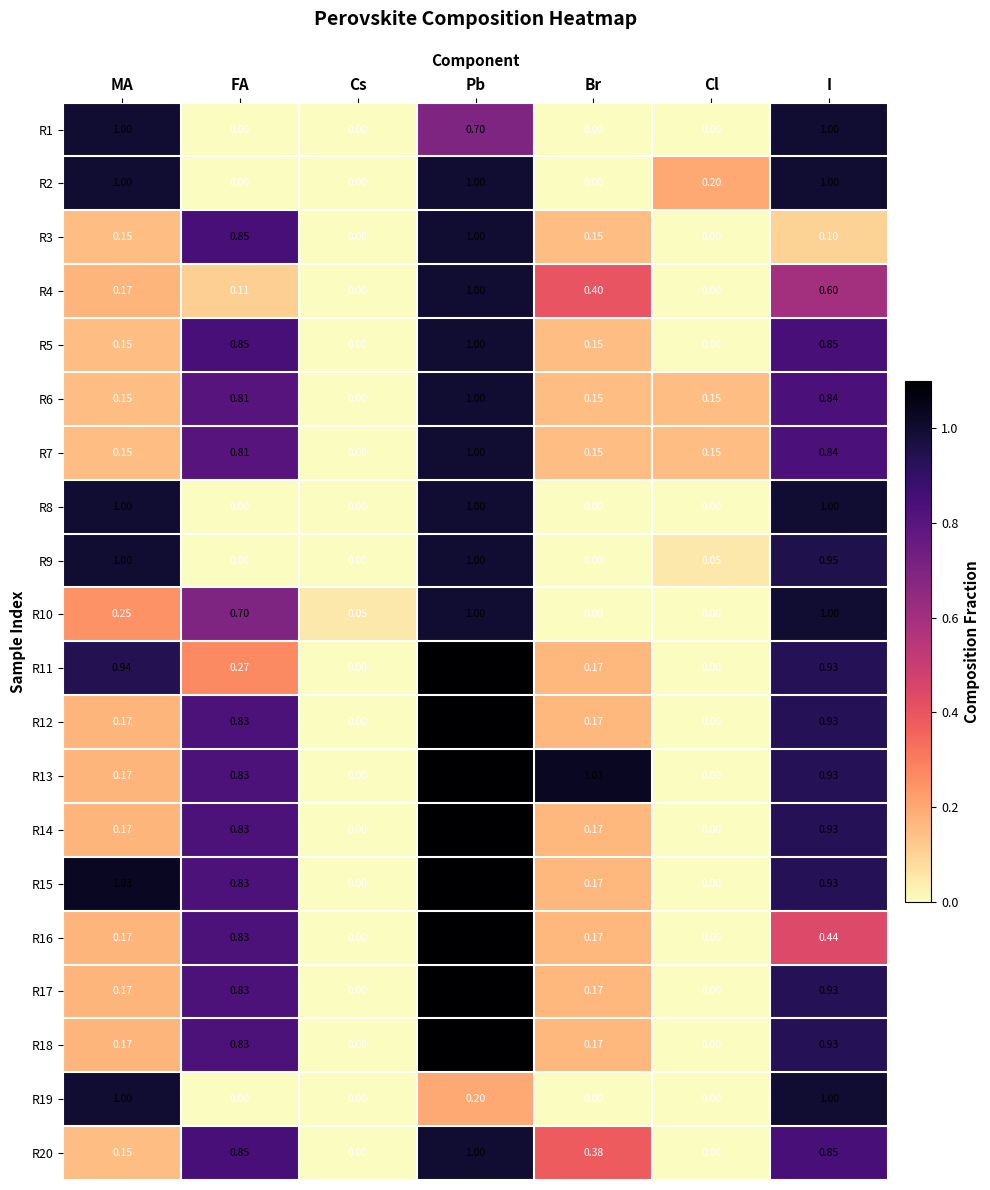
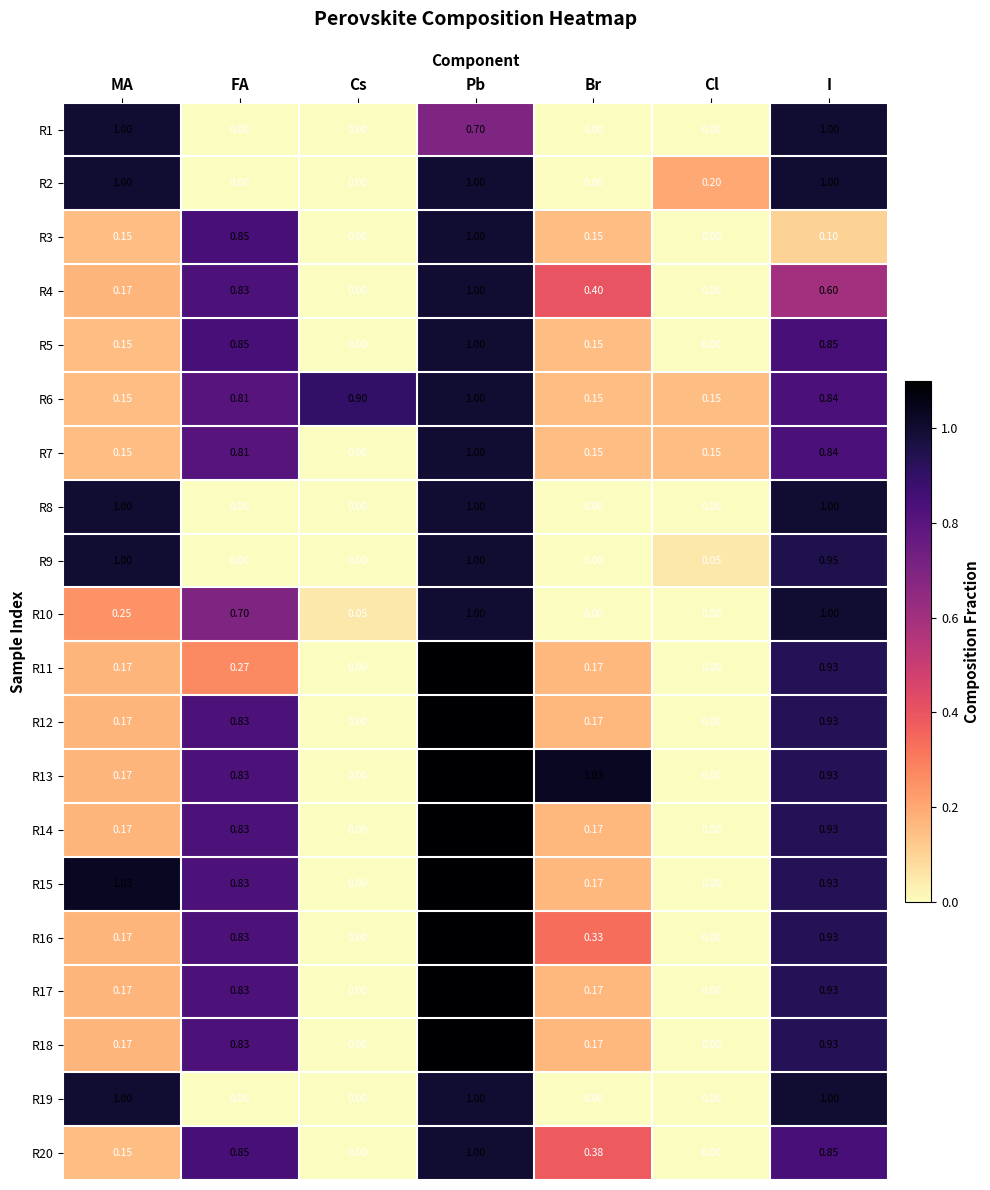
R4, FA: 0.11 -> 0.83
R6, Cs: 0.00 -> 0.90
R11, MA: 0.94 -> 0.17
R16, Br: 0.17 -> 0.33
R16, I: 0.44 -> 0.93
R19, Pb: 0.20 -> 1.00
